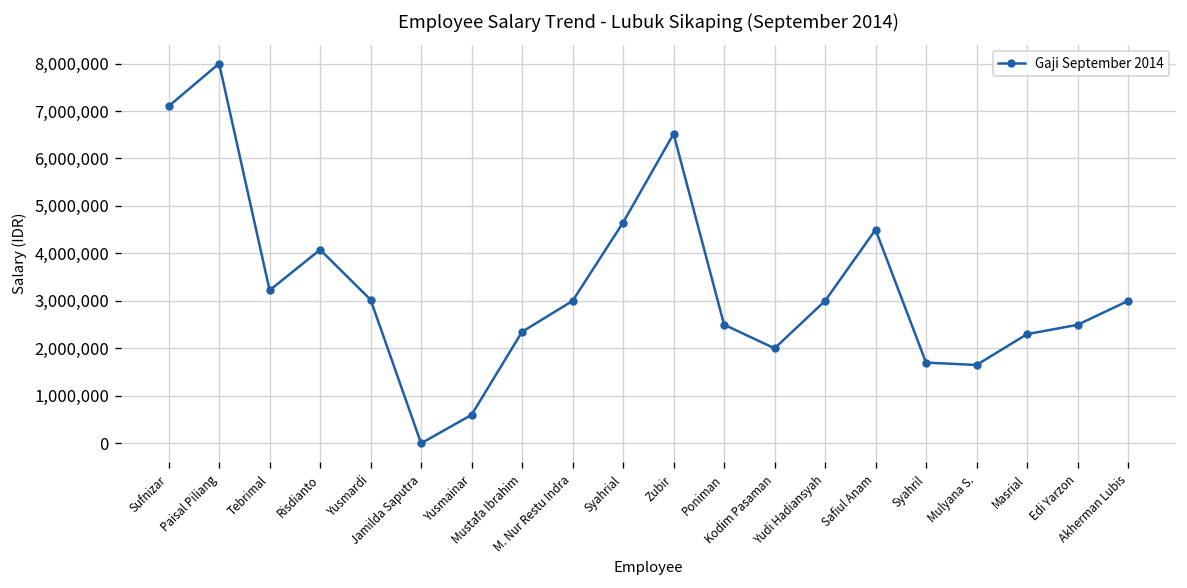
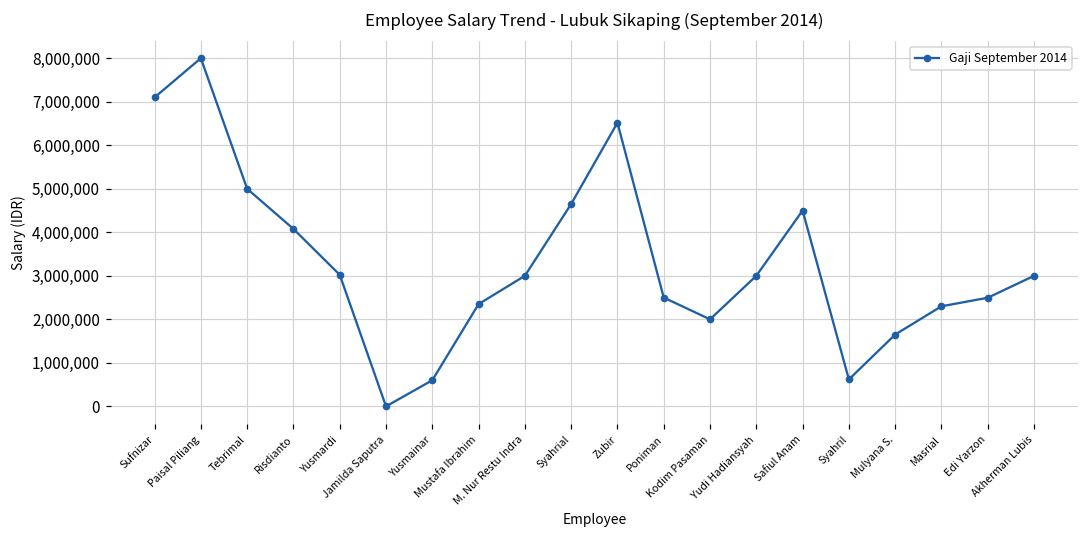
Tebrimal: 3,200,000 -> 5,000,000
Syahril: 1,700,000 -> 600,000
